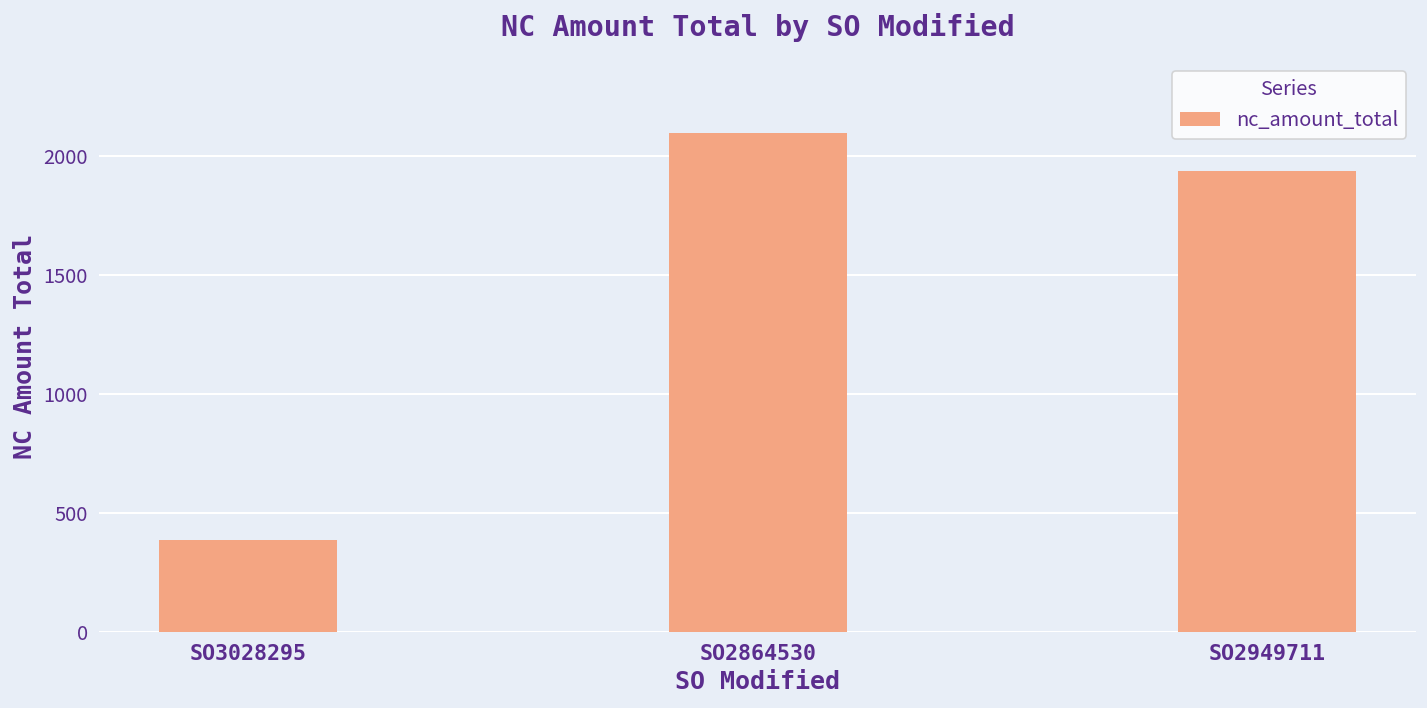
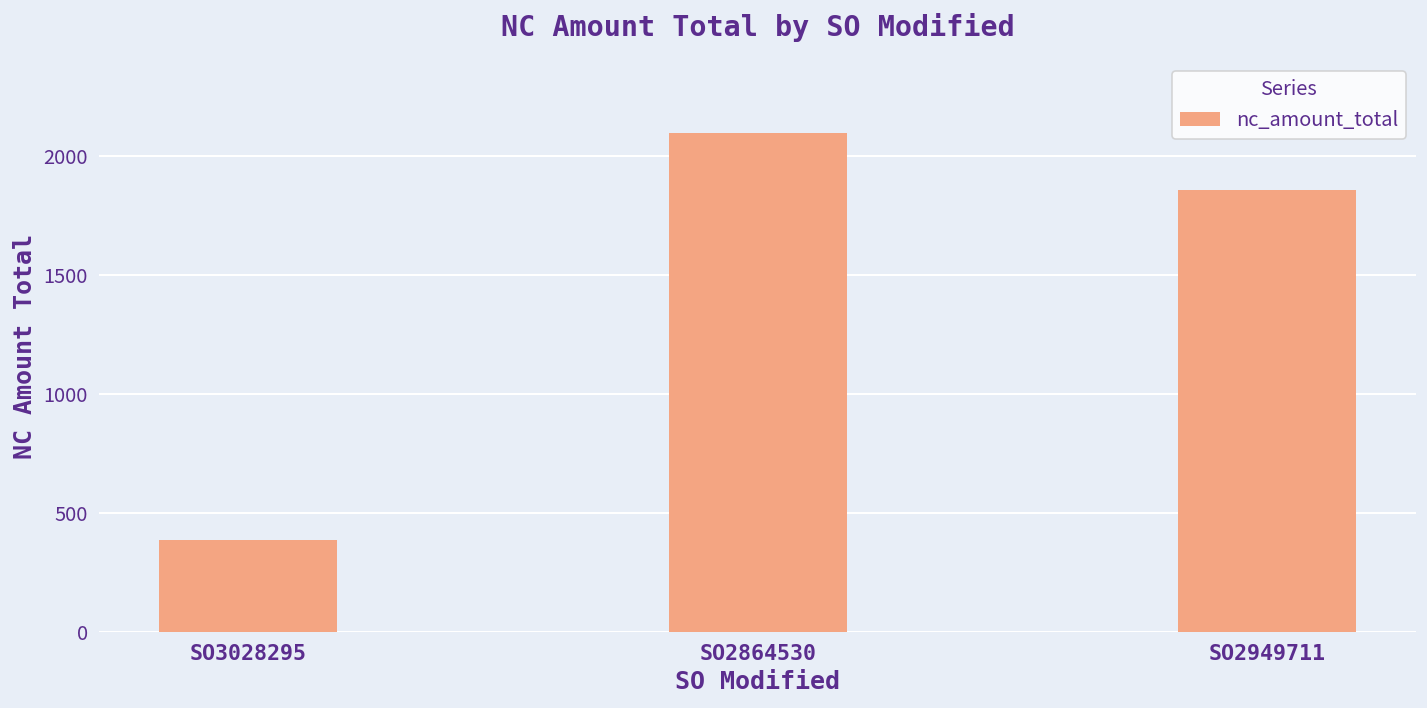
SO2949711: 1940 -> 1860
